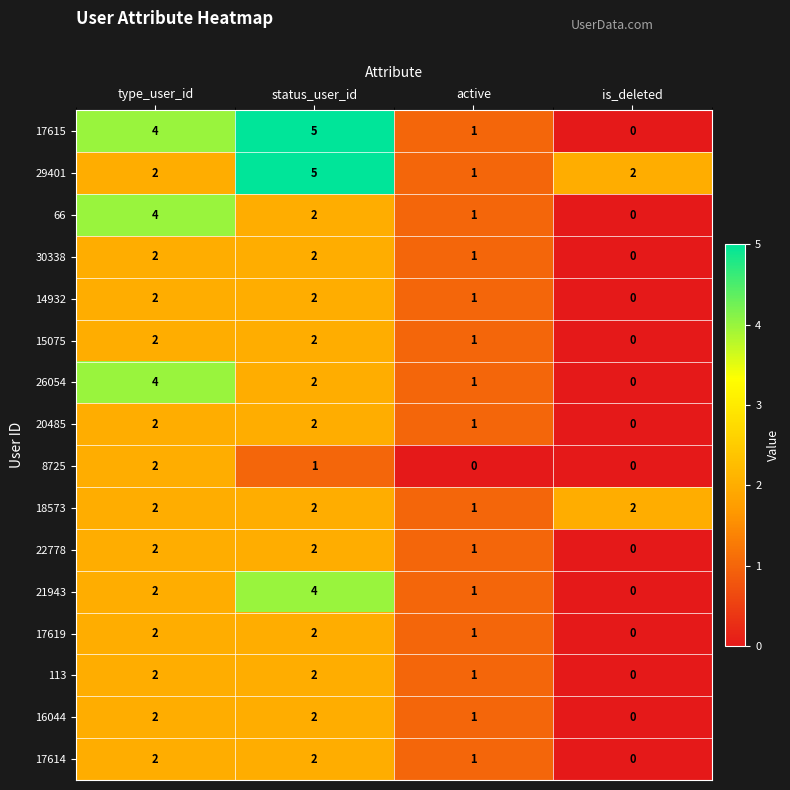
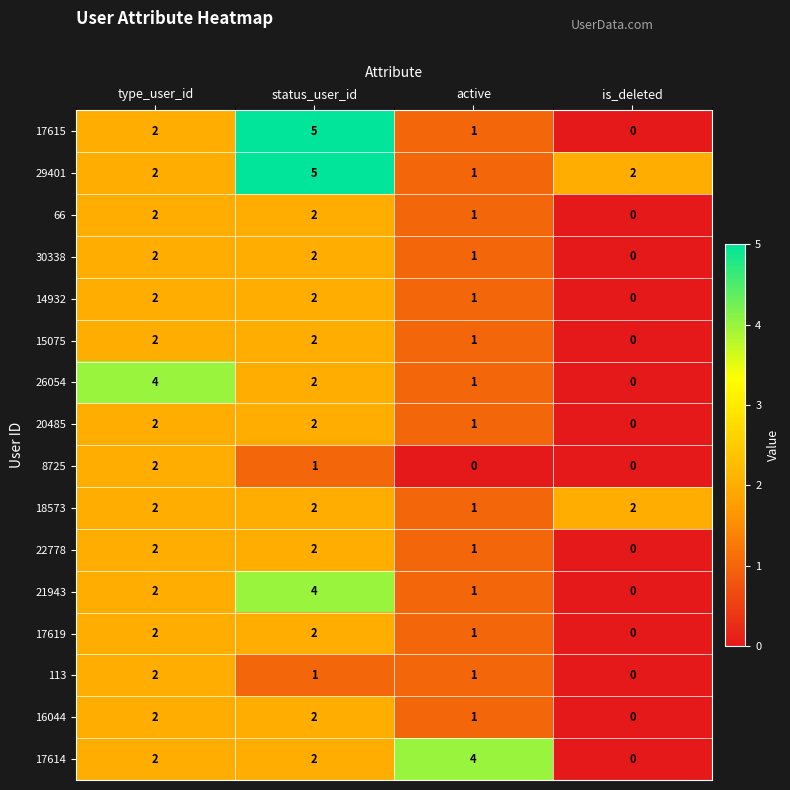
17615, type_user_id: 4 -> 2
66, type_user_id: 4 -> 2
113, status_user_id: 2 -> 1
17614, active: 1 -> 4
